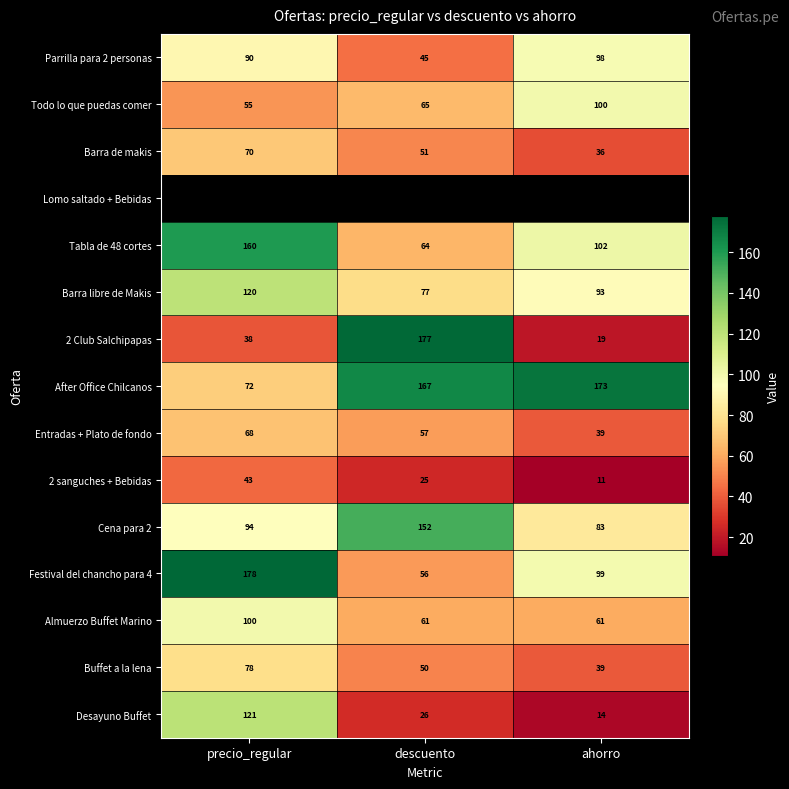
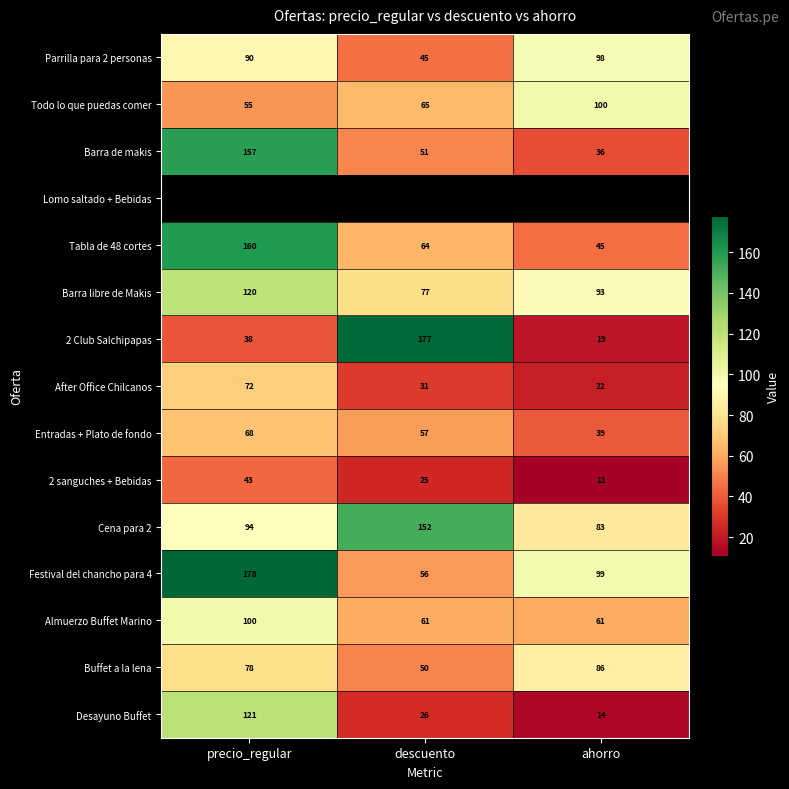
Barra de makis, precio_regular: 70 -> 157
Tabla de 48 cortes, ahorro: 102 -> 45
After Office Chilcanos, descuento: 167 -> 31
After Office Chilcanos, ahorro: 173 -> 22
Buffet a la lena, ahorro: 39 -> 86
